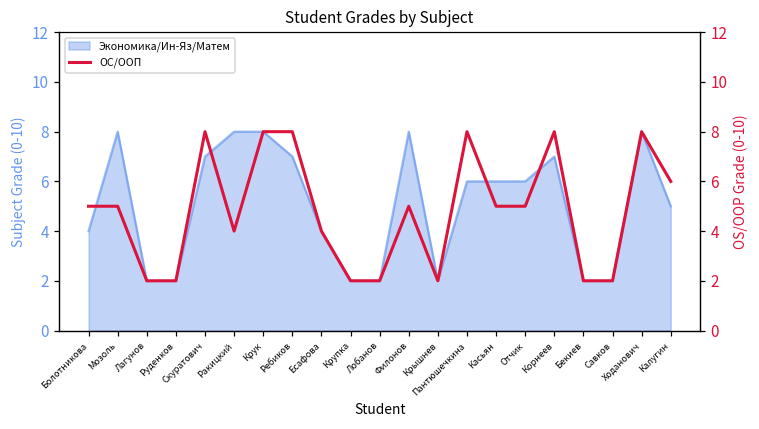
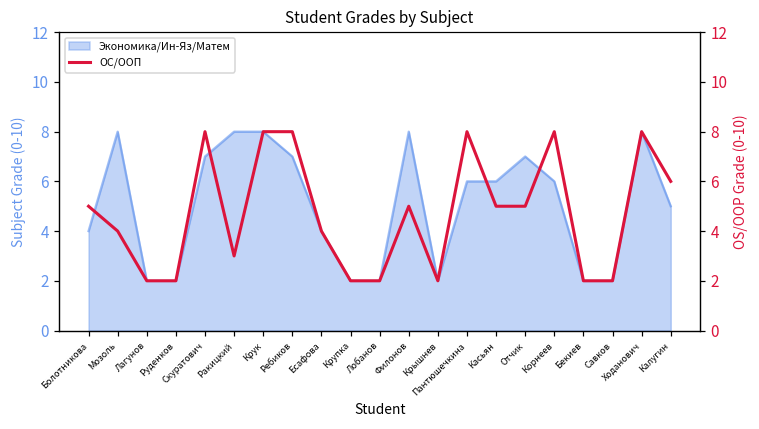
Экономика/Ин-Яз/Матем, Отчик: 6 -> 7
Экономика/Ин-Яз/Матем, Корнеев: 7 -> 6
ОС/ООП, Мозоль: 5 -> 4
ОС/ООП, Ракицкий: 4 -> 3
